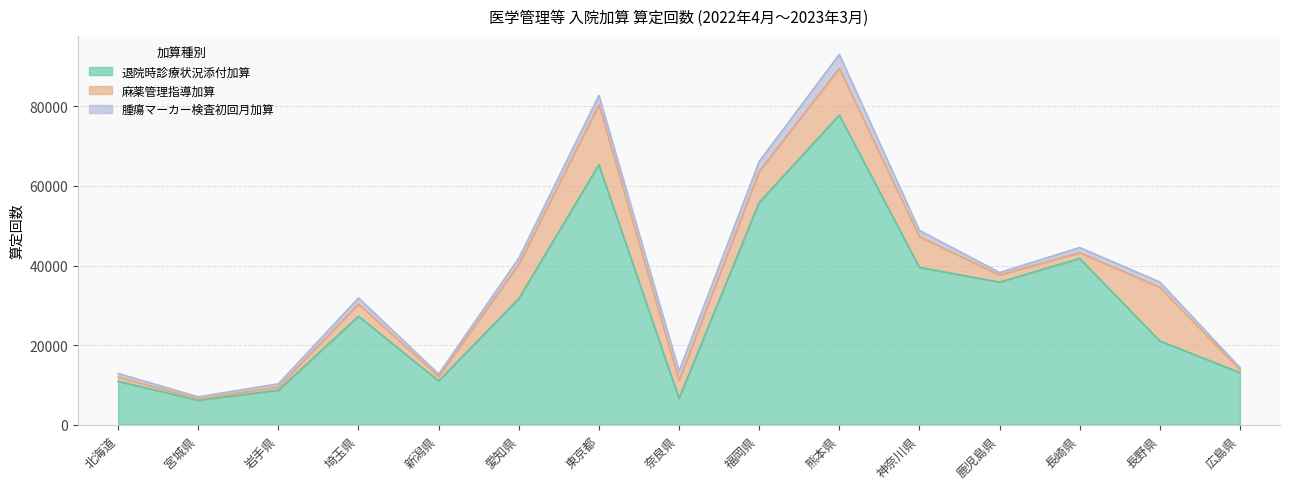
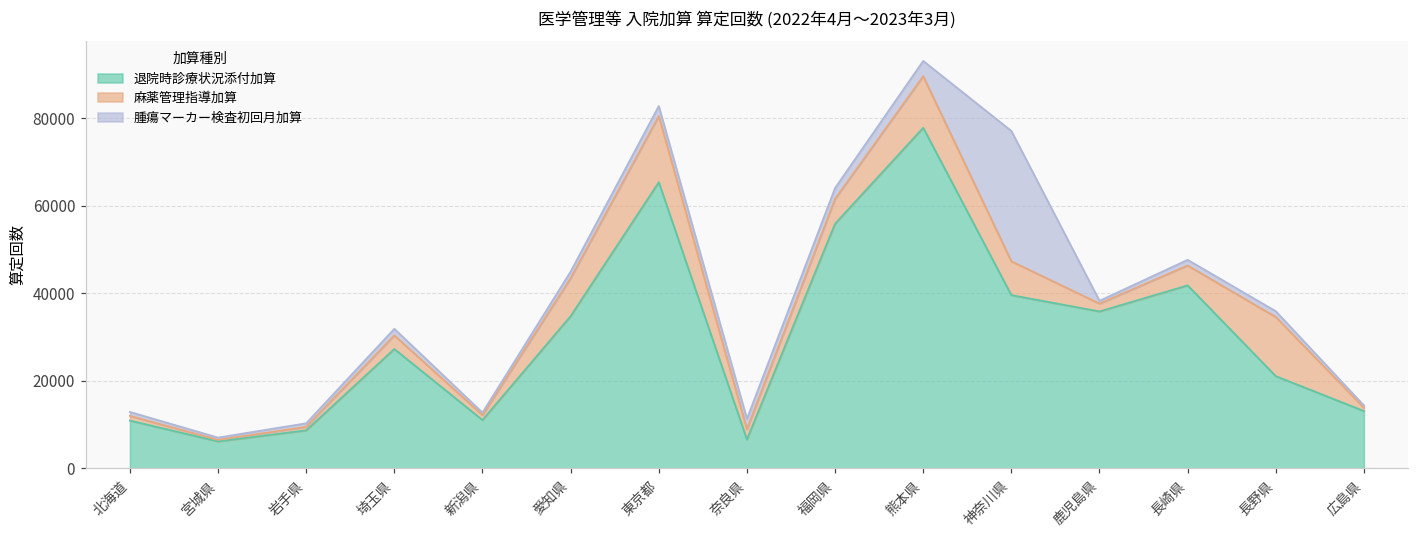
退院時診療状況添付加算, 愛知県: 32000 -> 35000
麻薬管理指導加算, 奈良県: 5000 -> 2000
麻薬管理指導加算, 福岡県: 8000 -> 6000
腫瘍マーカー検査初回月加算, 神奈川県: 2000 -> 30000
麻薬管理指導加算, 長崎県: 1000 -> 5000
